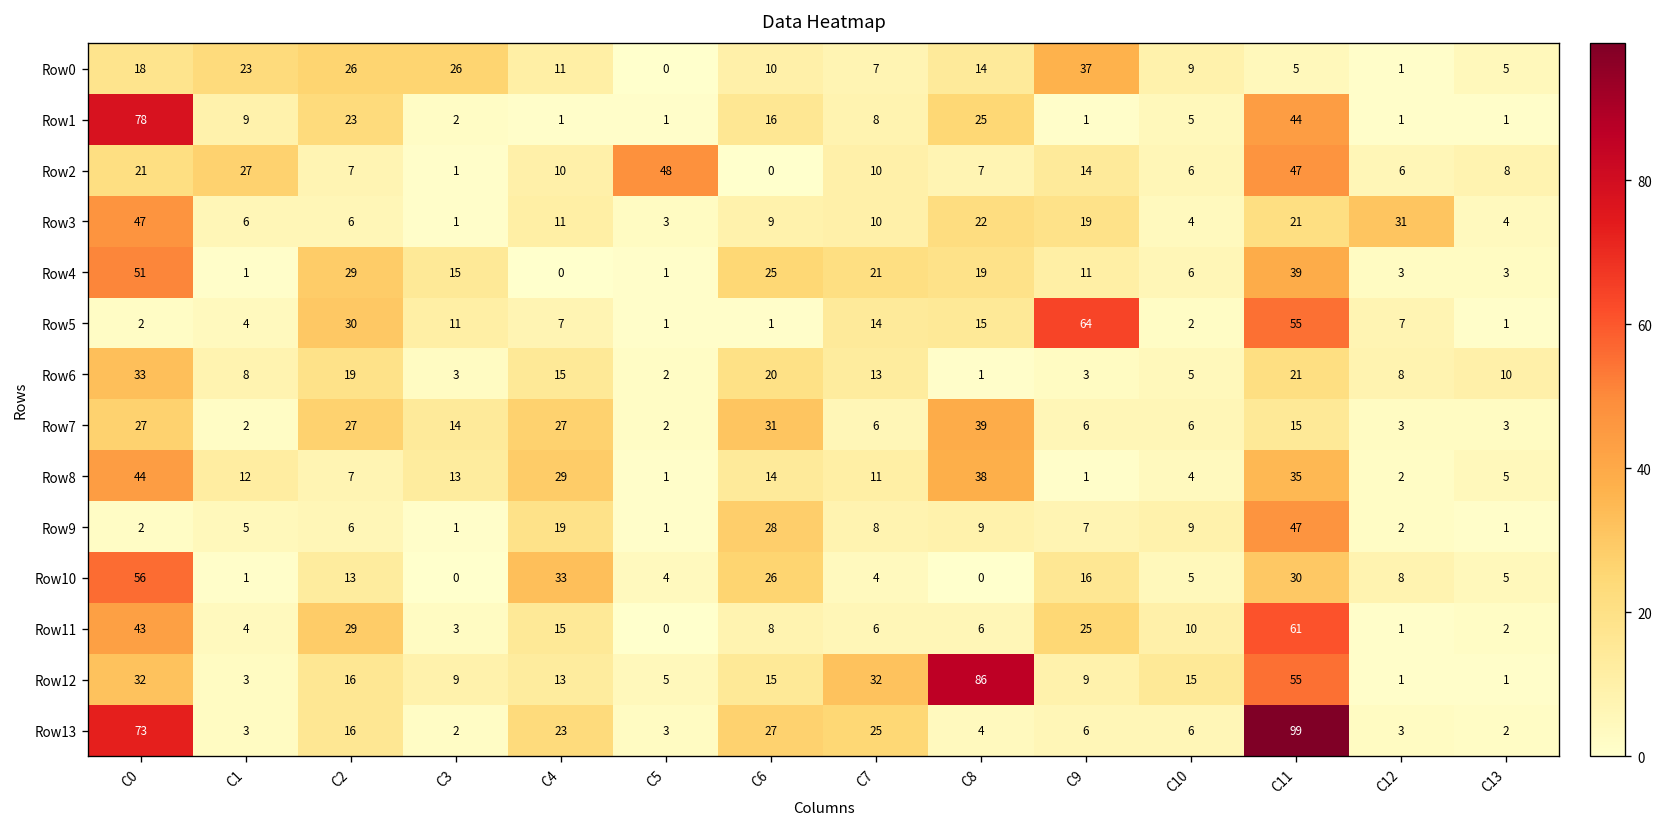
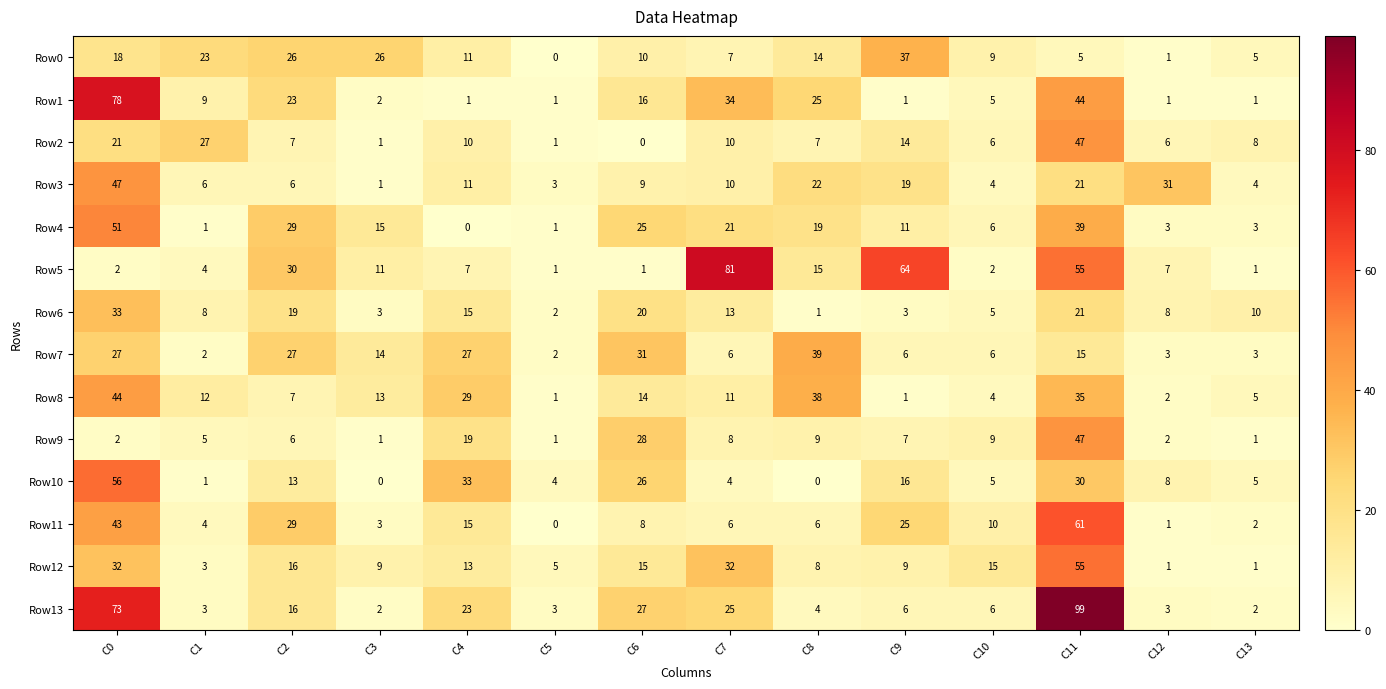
Row1, C7: 8 -> 34
Row2, C5: 48 -> 1
Row5, C7: 14 -> 81
Row12, C8: 86 -> 8
